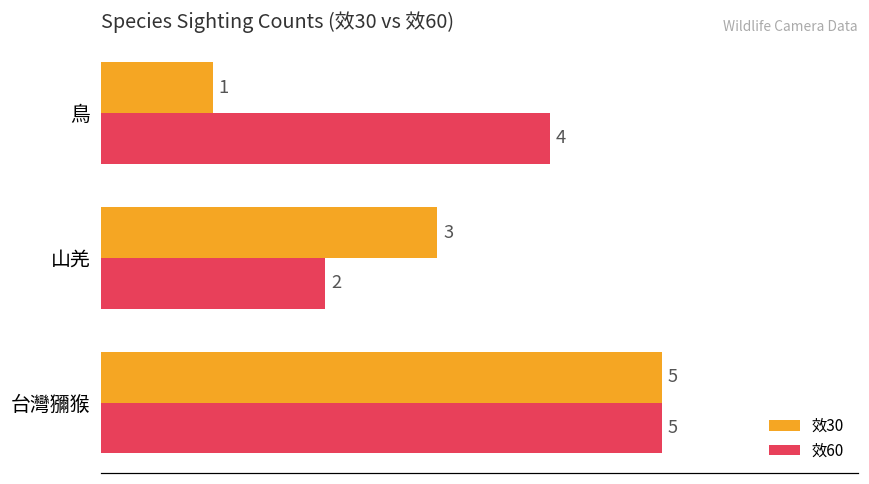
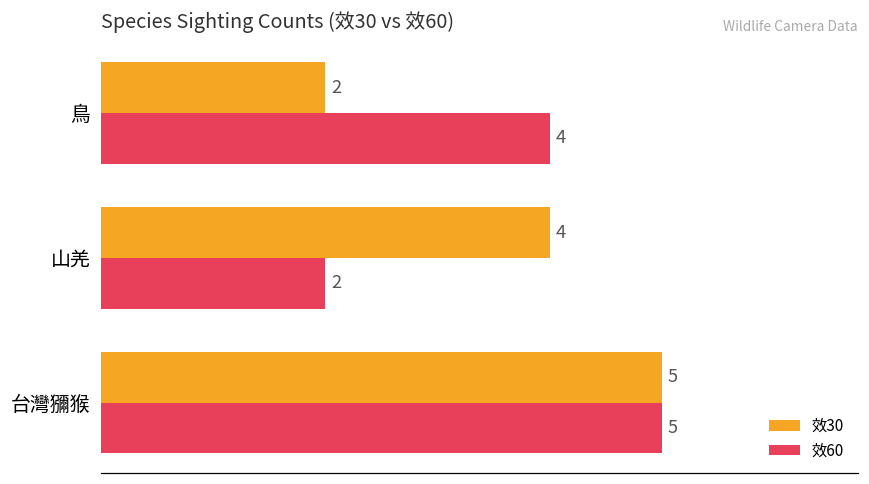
效30, 鳥: 1 -> 2
效30, 山羌: 3 -> 4
